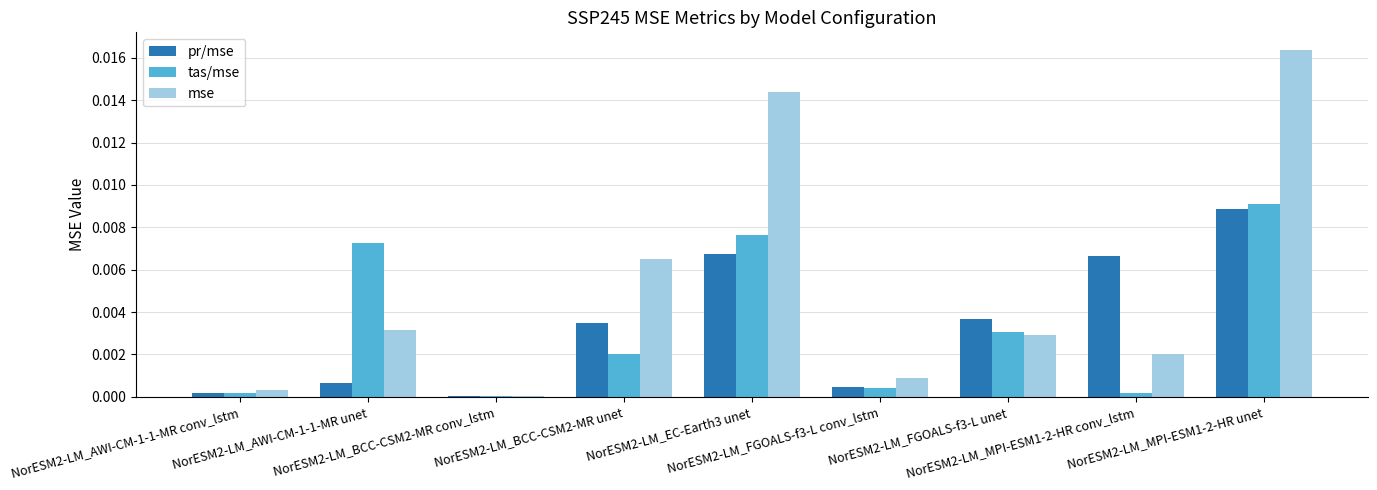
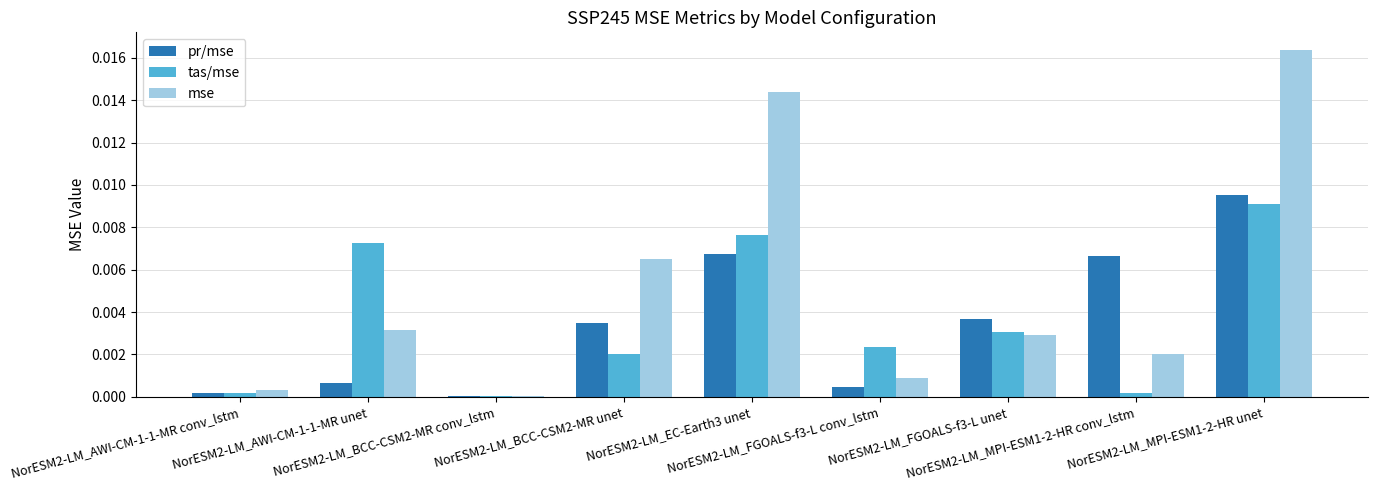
tas/mse, NorESM2-LM_FGOALS-f3-L conv_lstm: 0.0004 -> 0.0024
pr/mse, NorESM2-LM_MPI-ESM1-2-HR unet: 0.0089 -> 0.0095
